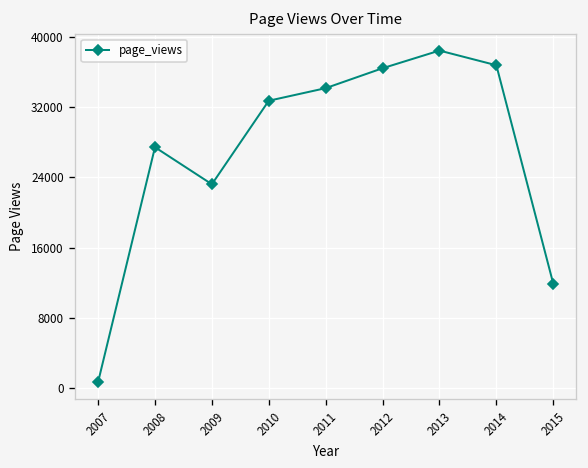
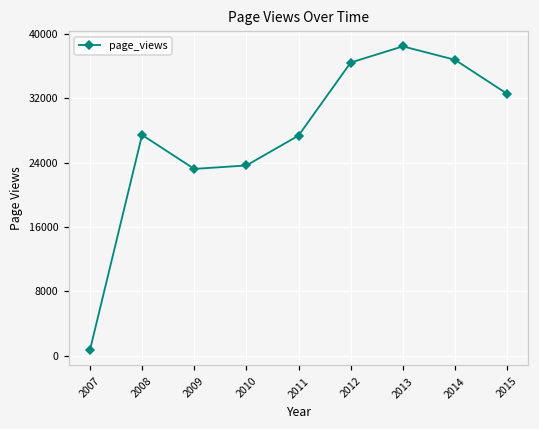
2010: 33000 -> 24000
2011: 34000 -> 27000
2015: 12000 -> 33000
